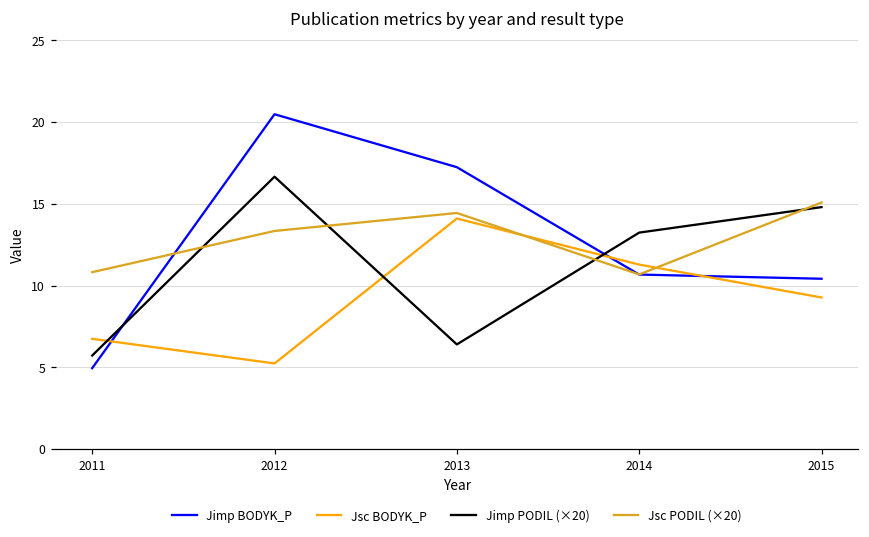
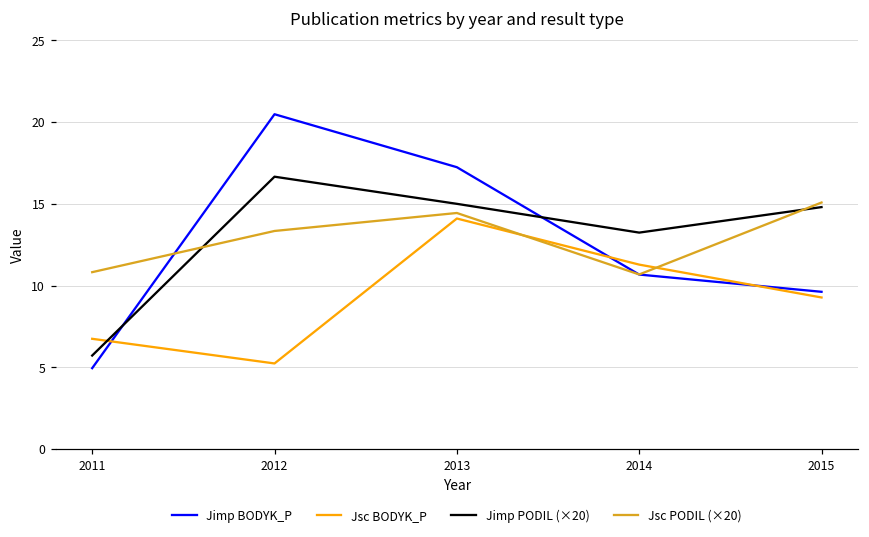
Jimp PODIL (×20), 2013: 6.4 -> 15.0
Jimp BODYK_P, 2015: 10.4 -> 9.6
